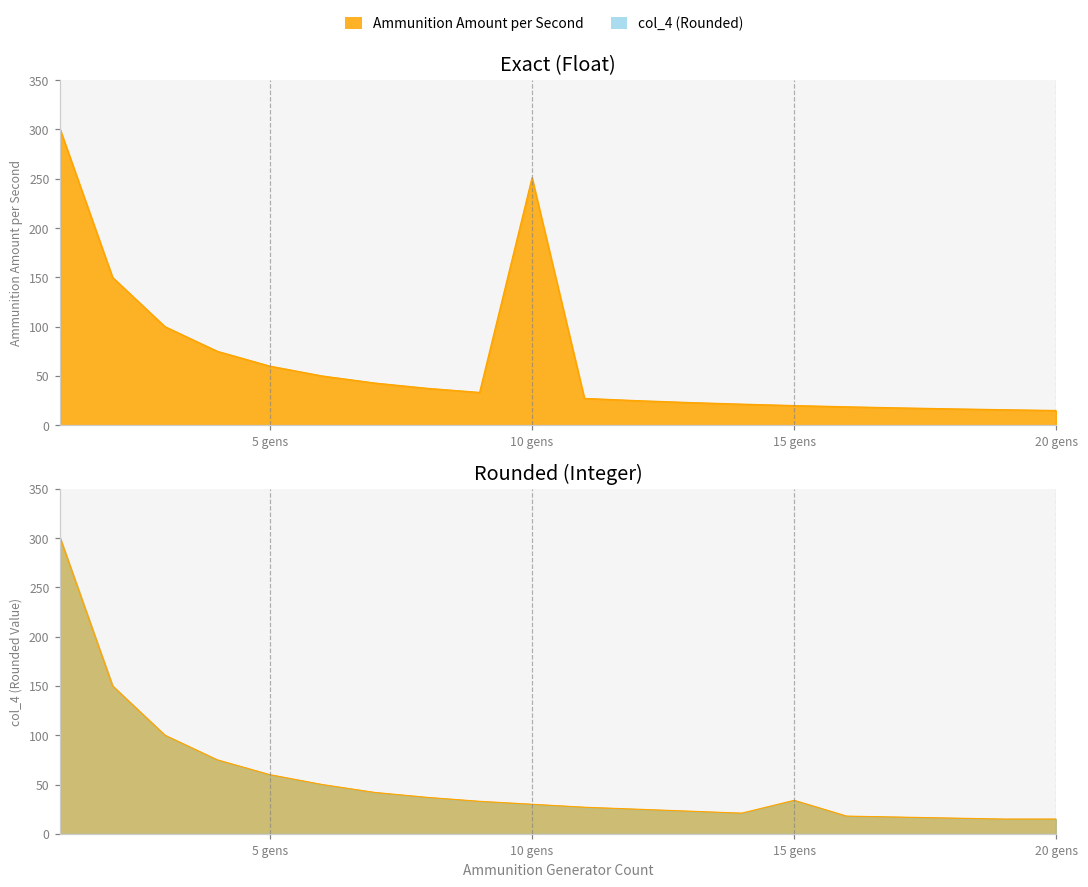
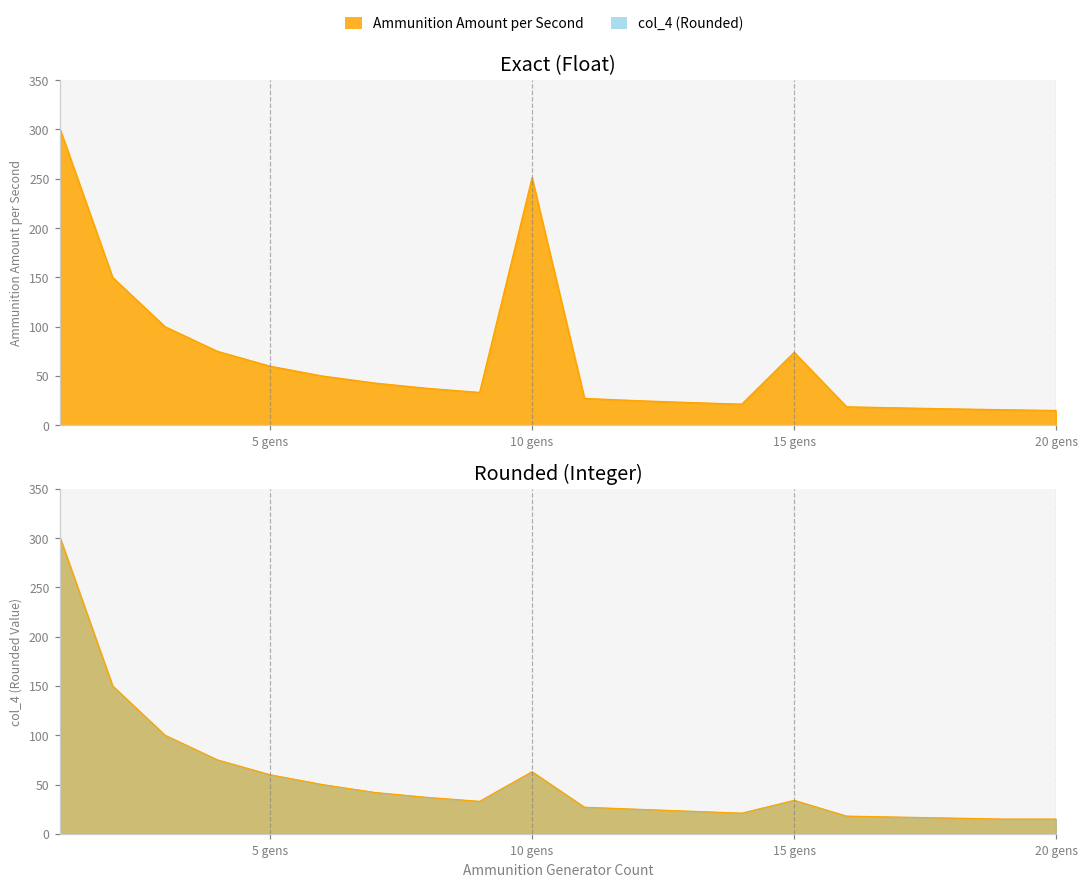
Exact (Float), 15 gens: 20 -> 70
Rounded (Integer), 10 gens: 30 -> 60
